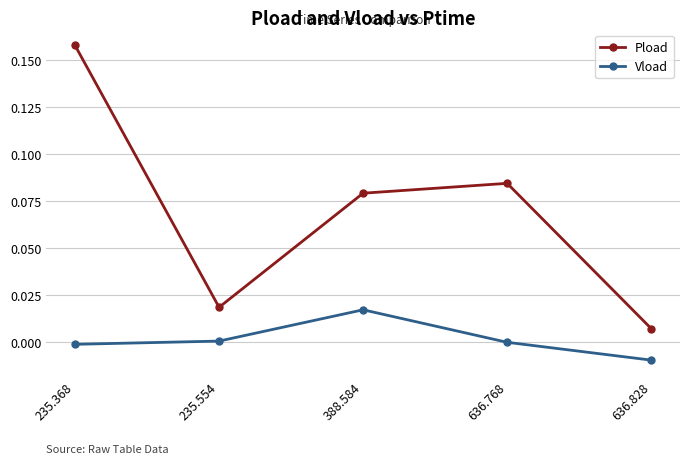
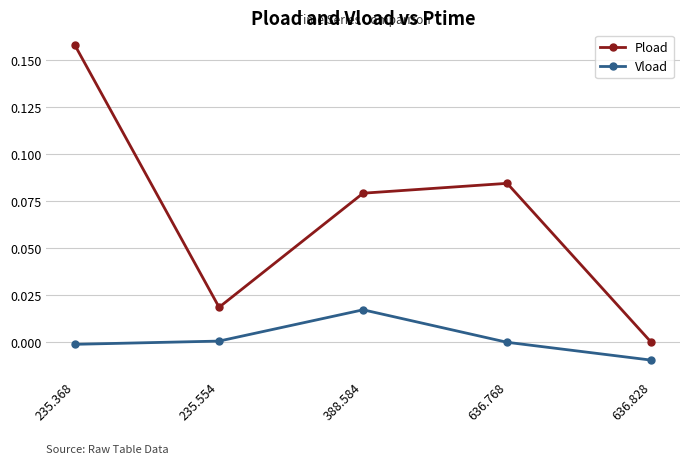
Pload, 636.828: 0.007 -> 0.000
